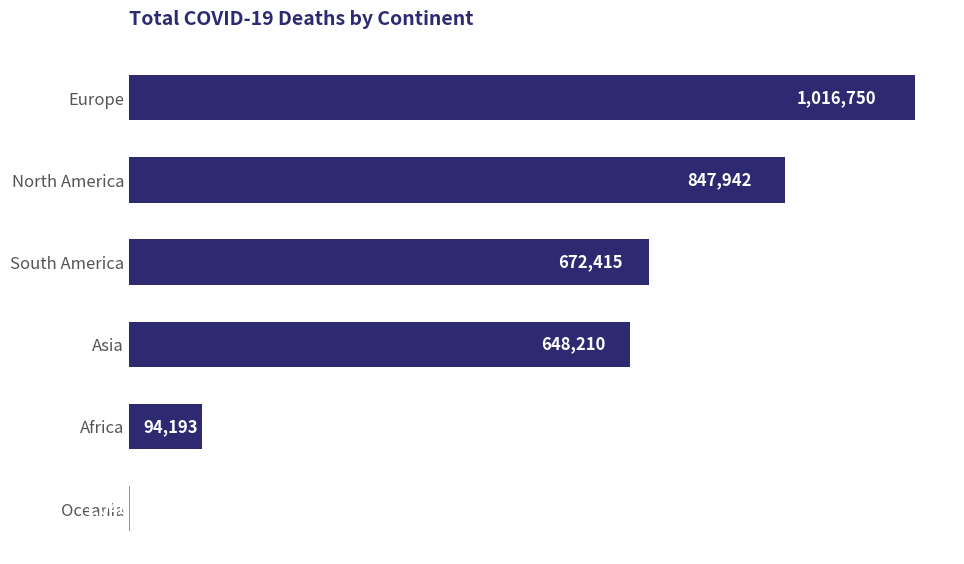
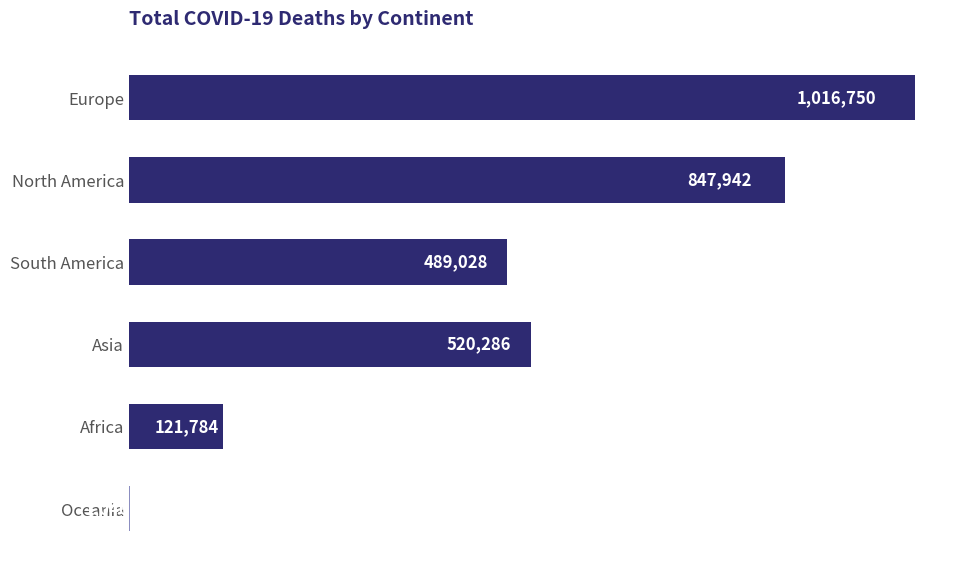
South America: 672,415 -> 489,028
Asia: 648,210 -> 520,286
Africa: 94,193 -> 121,784
